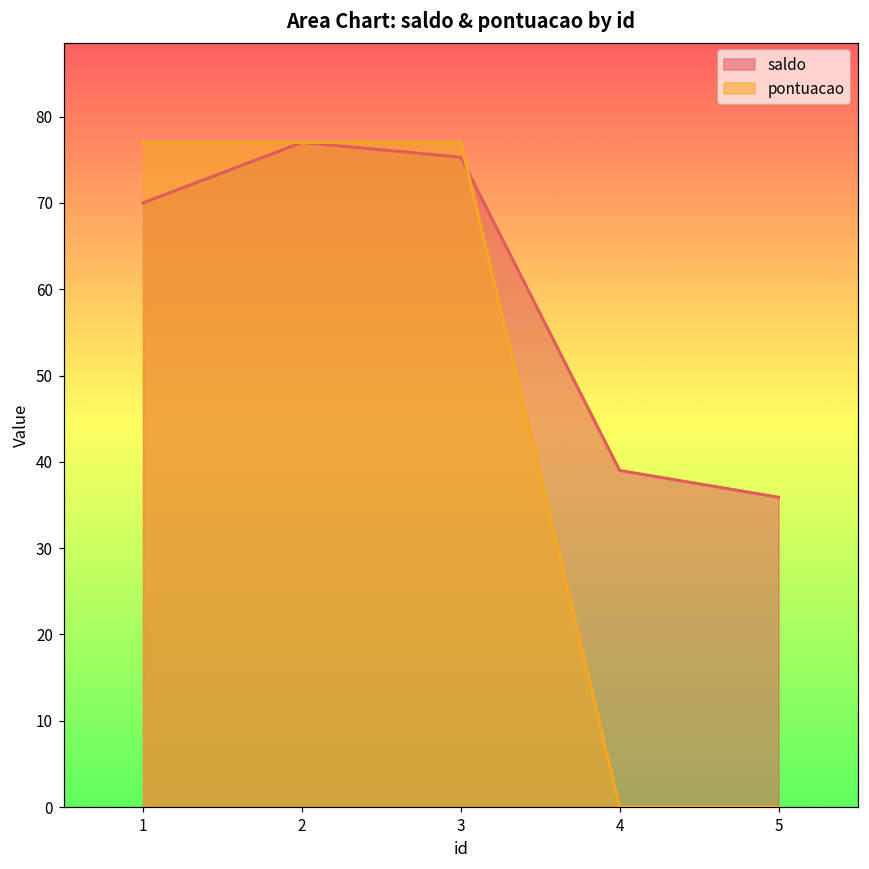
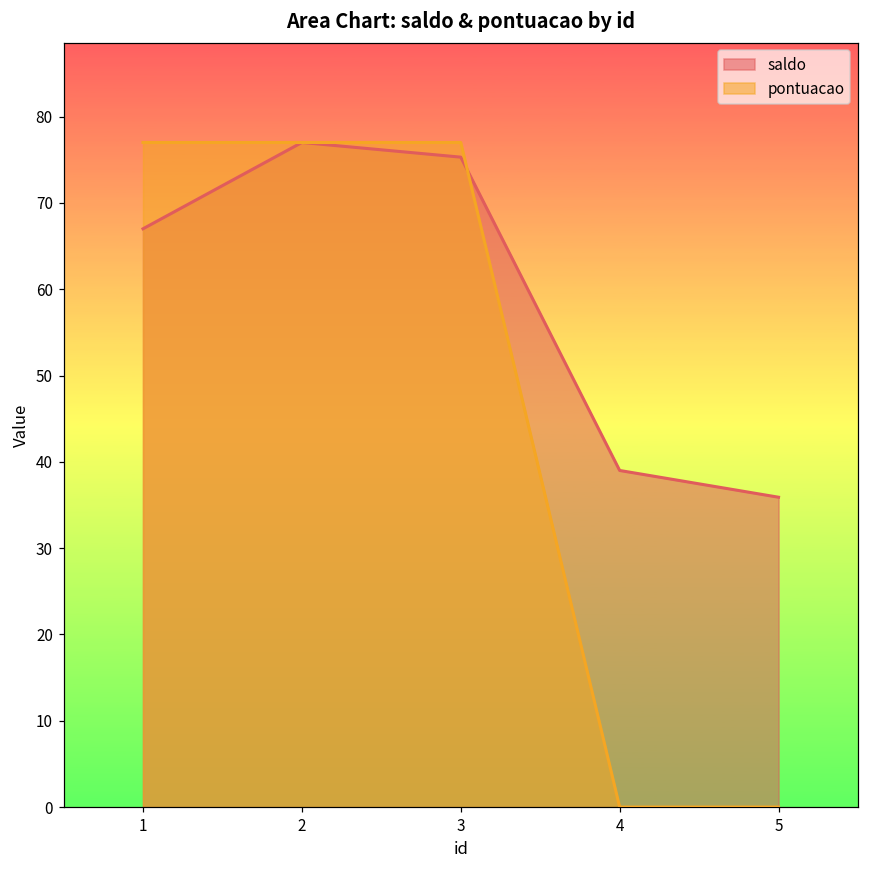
saldo, 1: 70 -> 67
